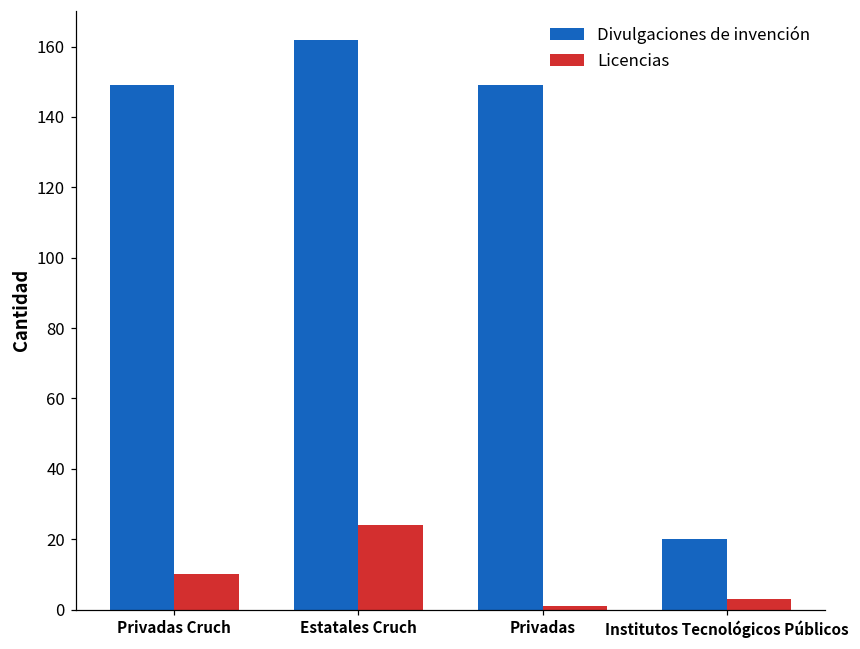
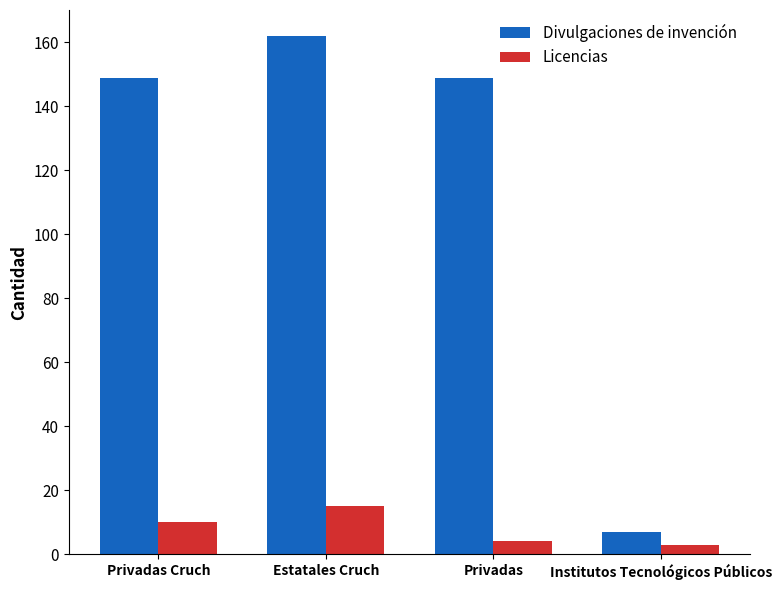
Licencias, Estatales Cruch: 24 -> 15
Licencias, Privadas: 1 -> 4
Divulgaciones de invención, Institutos Tecnológicos Públicos: 20 -> 7
